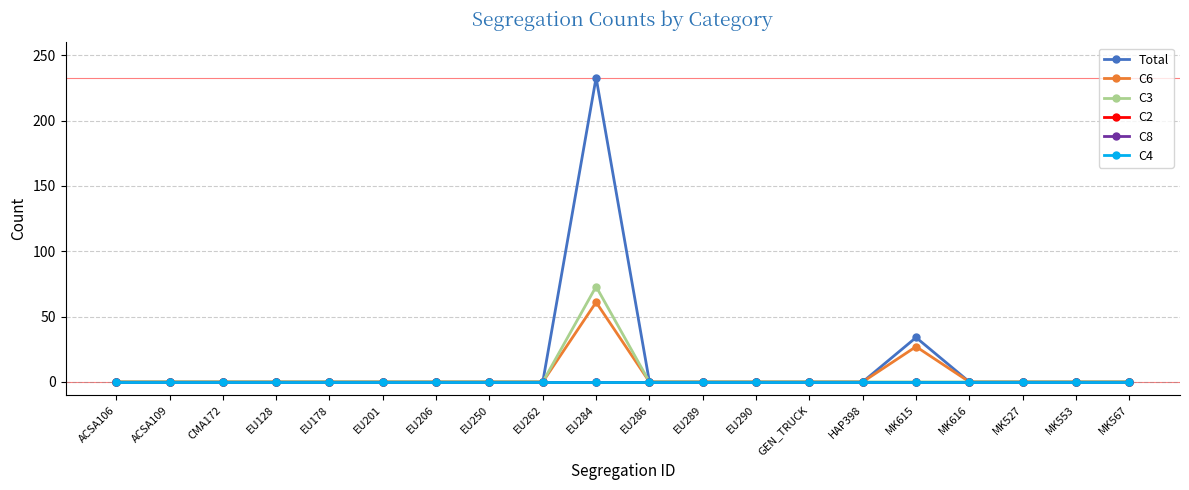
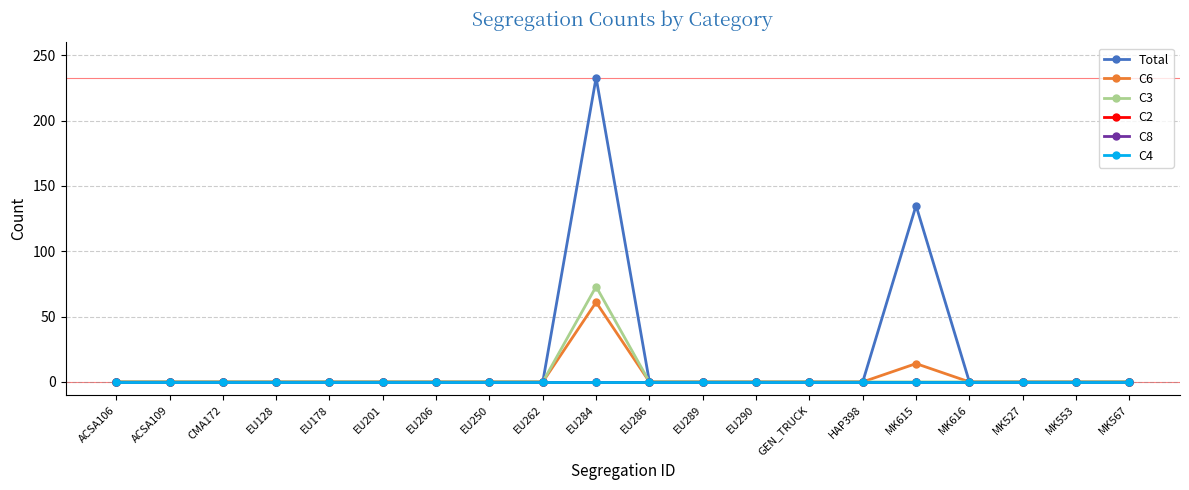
Total, MK615: 34 -> 135
C6, MK615: 27 -> 14
